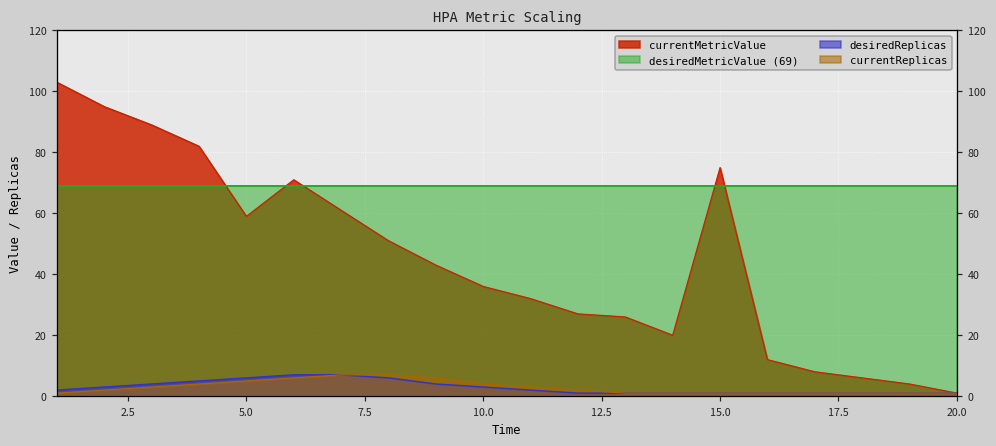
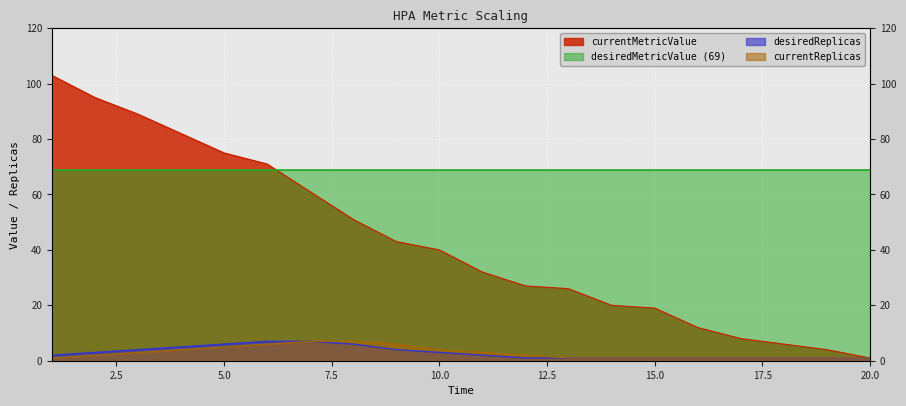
currentMetricValue, 5.0: 59 -> 75
currentMetricValue, 10.0: 36 -> 40
currentMetricValue, 15.0: 75 -> 19
